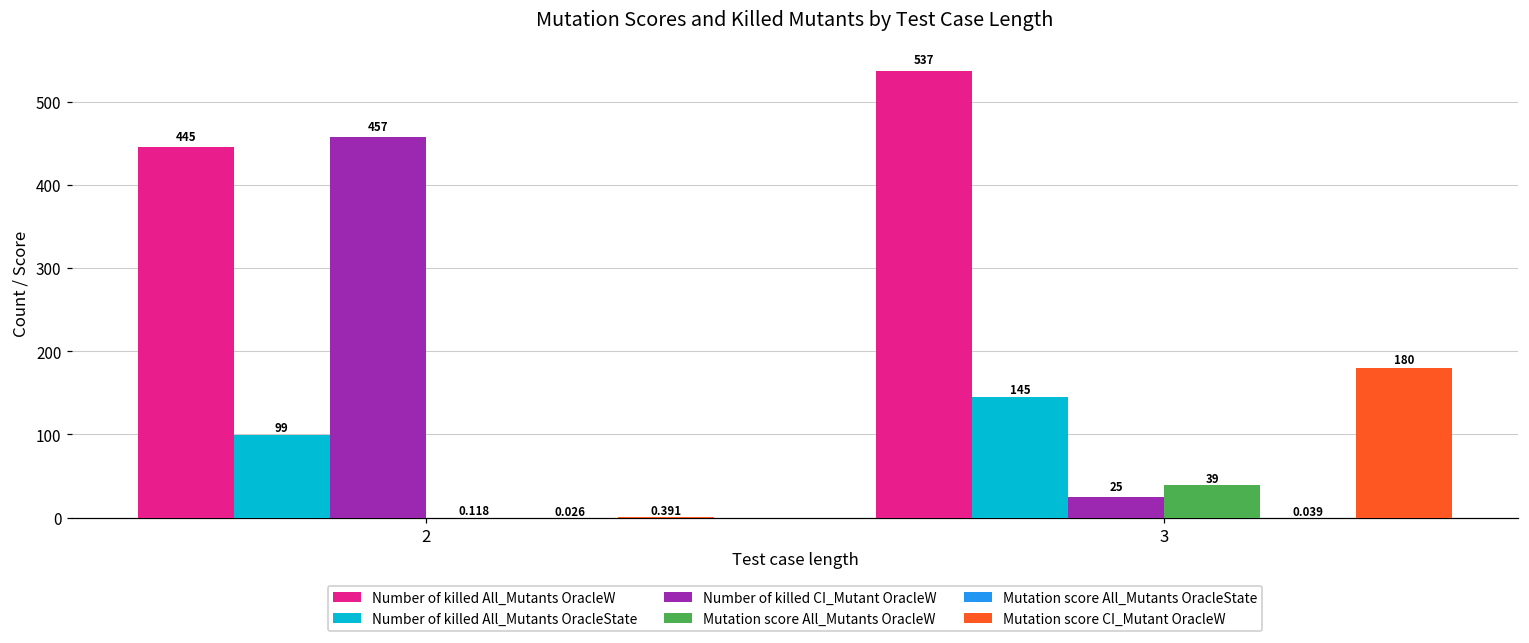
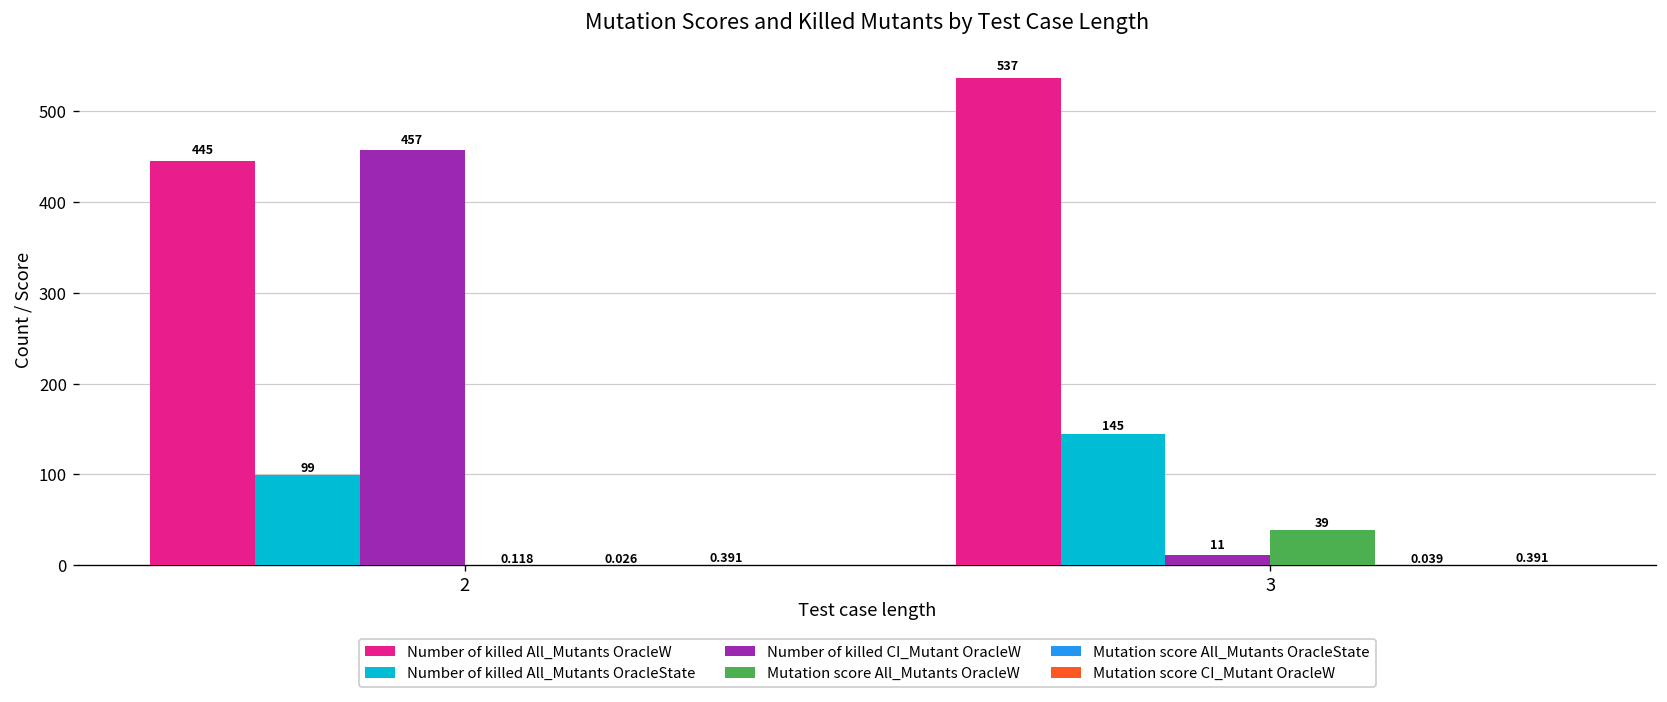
Number of killed CI_Mutant OracleW, 3: 25 -> 11
Mutation score CI_Mutant OracleW, 3: 180 -> 0.391
